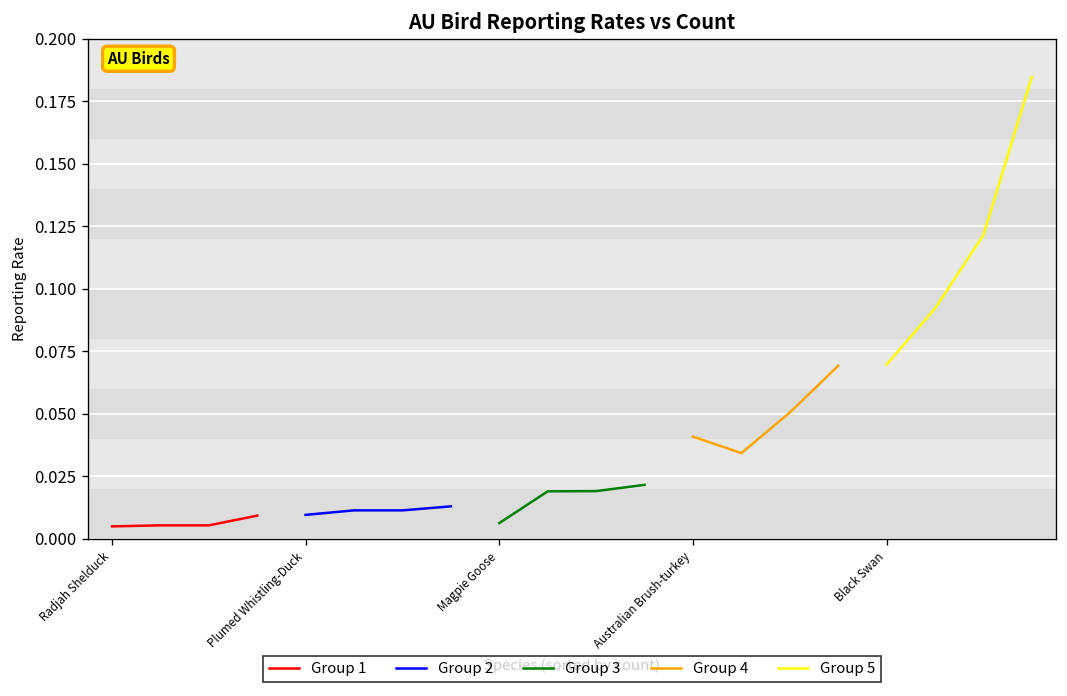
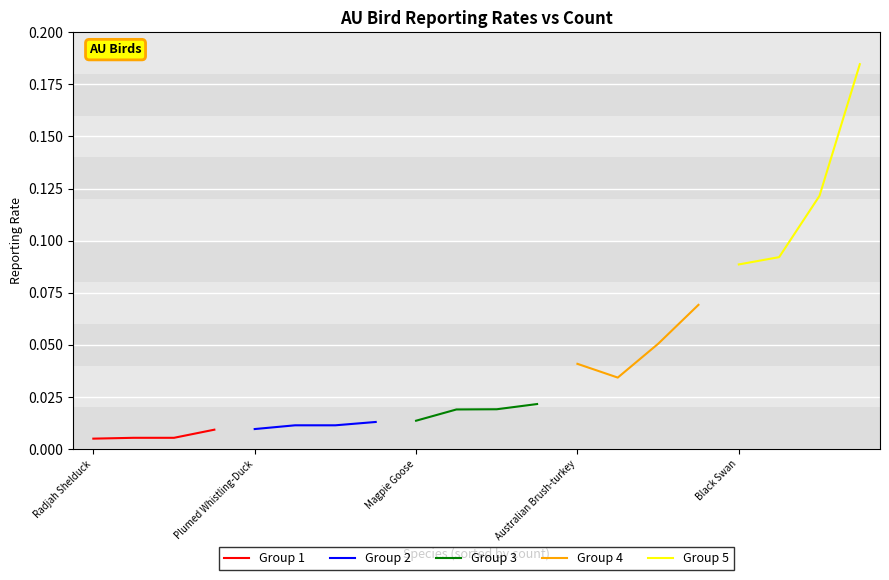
Group 3, Magpie Goose: 0.006 -> 0.014
Group 5, Black Swan: 0.070 -> 0.089
